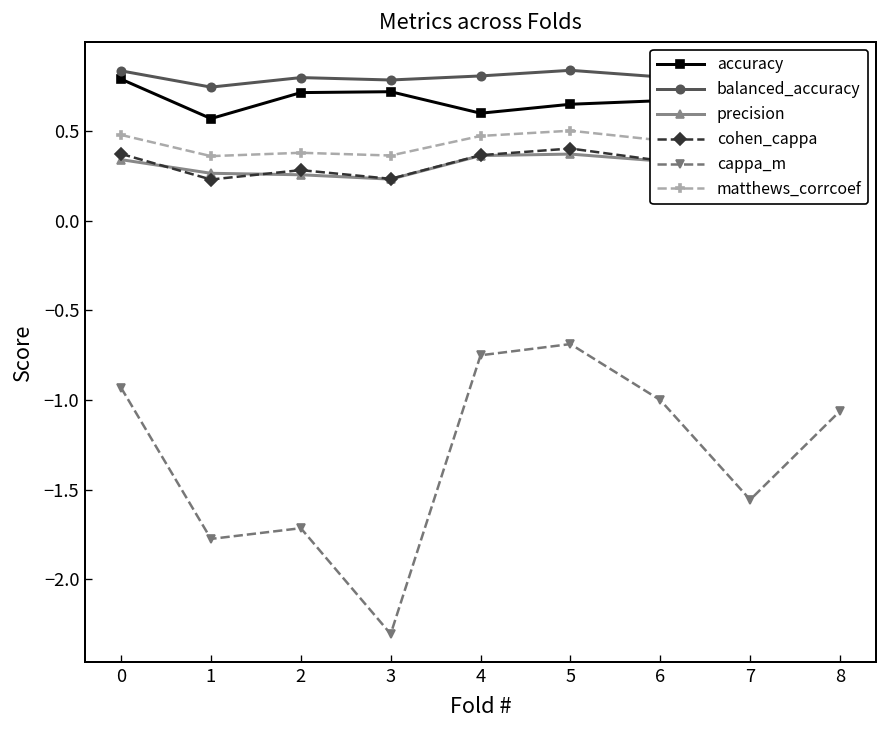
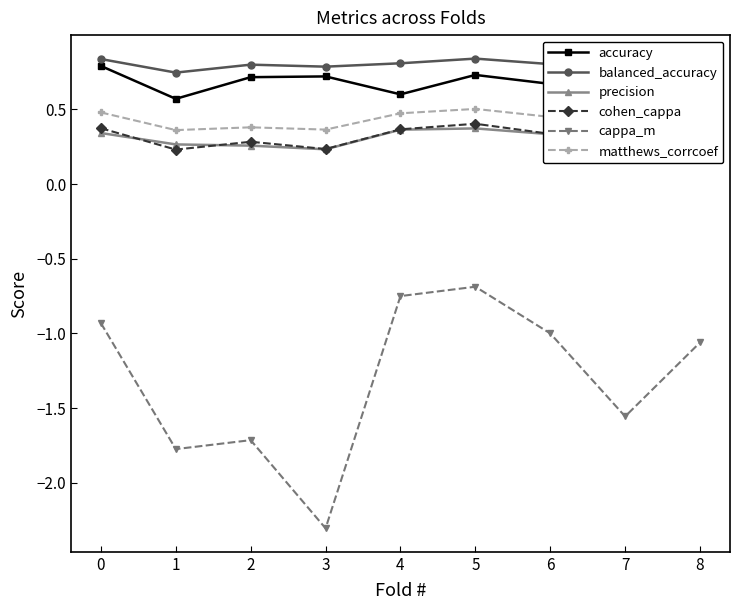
accuracy, 5: 0.65 -> 0.73
